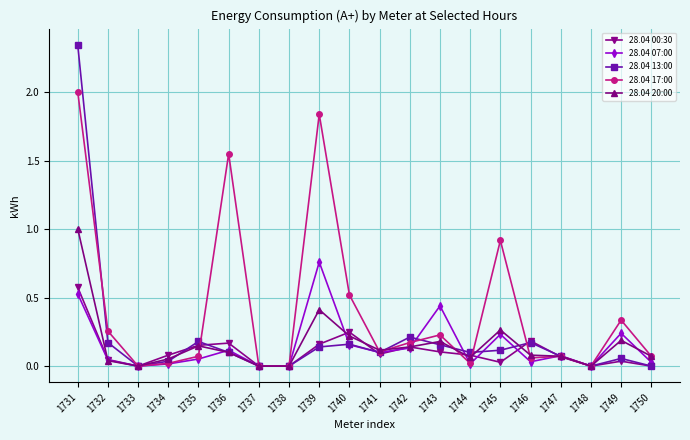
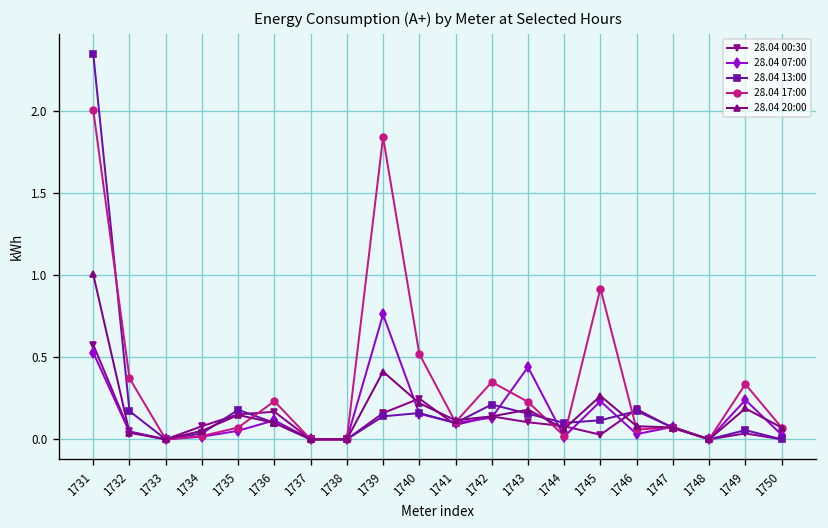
28.04 17:00, 1732: 0.26 -> 0.37
28.04 17:00, 1736: 1.55 -> 0.23
28.04 17:00, 1742: 0.17 -> 0.35
